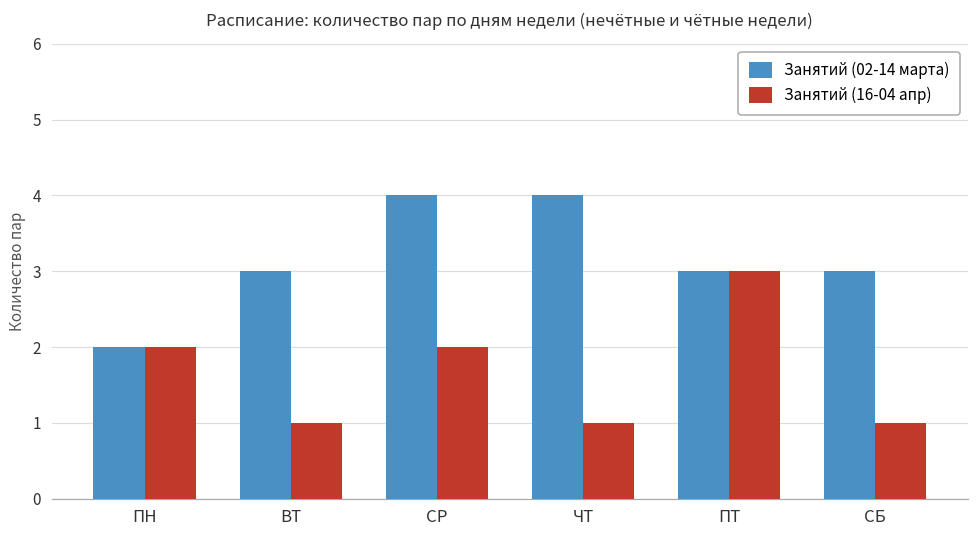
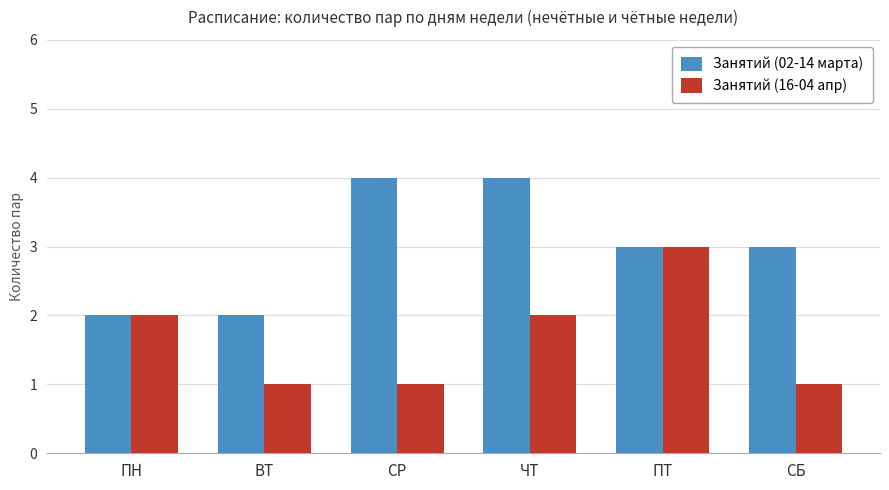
Занятий (02-14 марта), ВТ: 3 -> 2
Занятий (16-04 апр), СР: 2 -> 1
Занятий (16-04 апр), ЧТ: 1 -> 2
